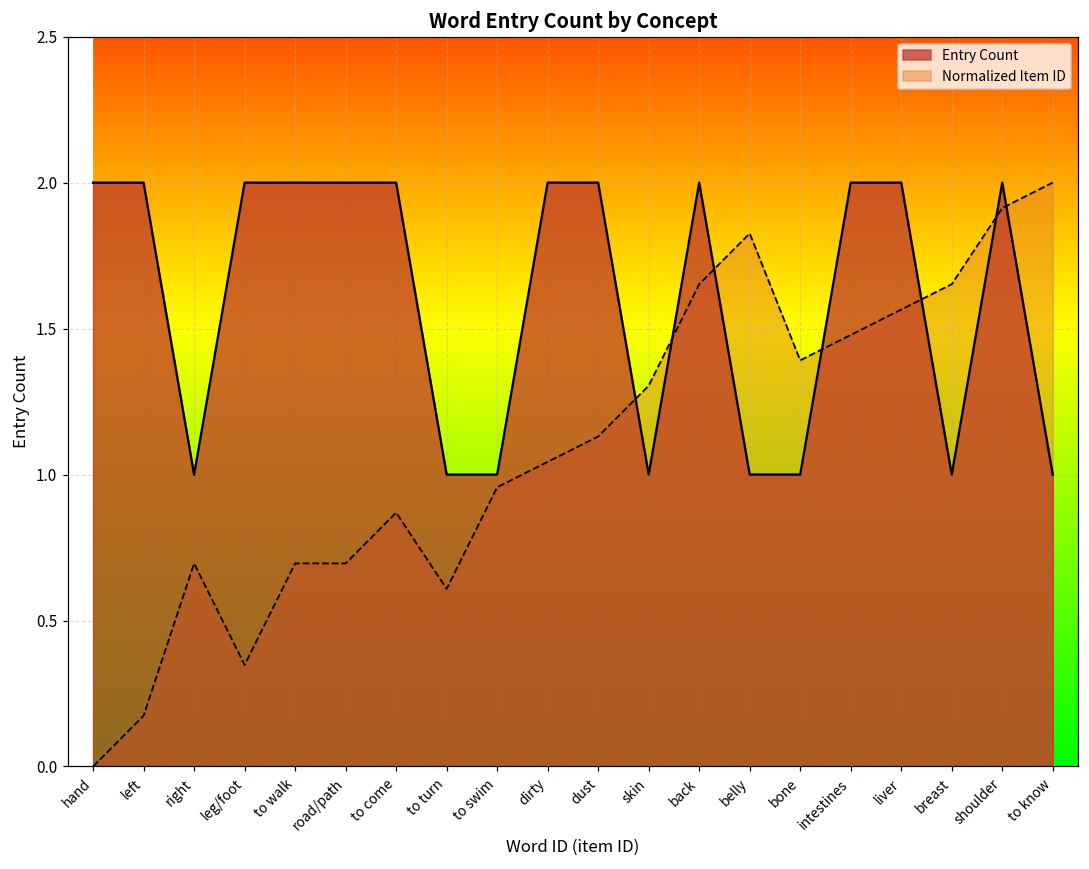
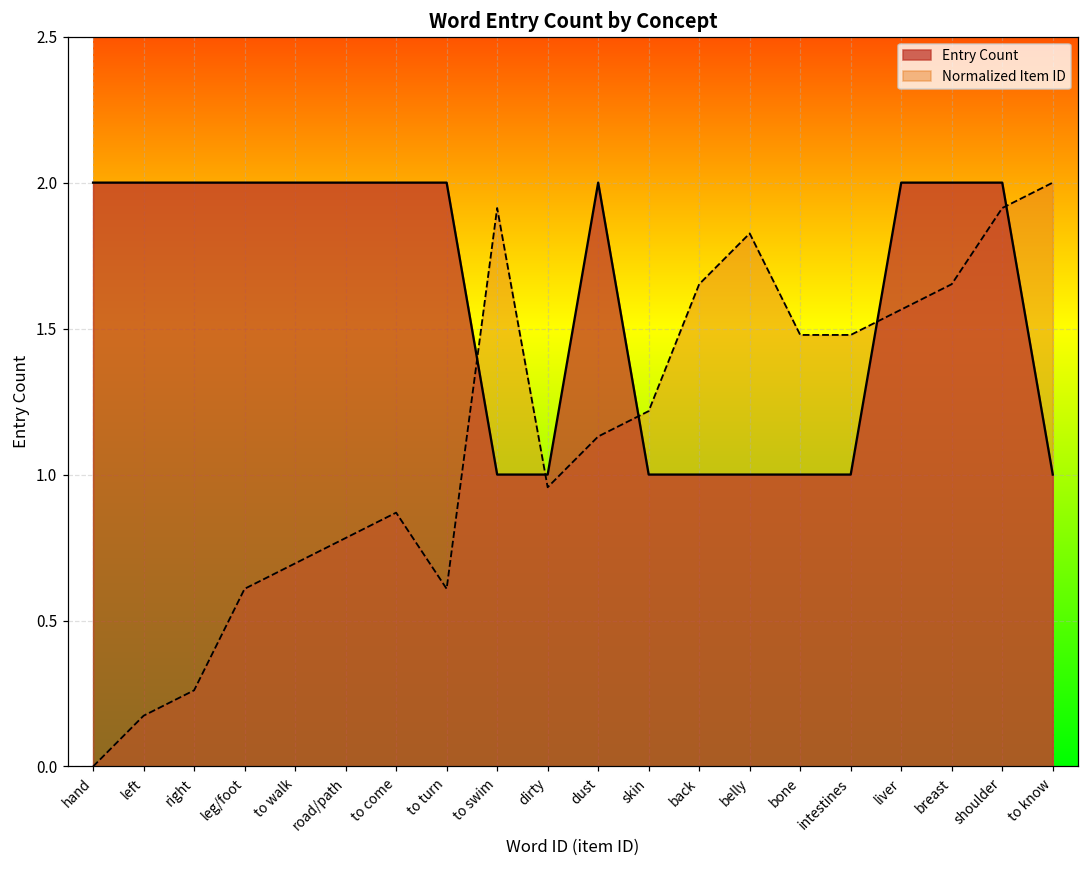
Entry Count, right: 1 -> 2
Normalized Item ID, right: 0.70 -> 0.26
Normalized Item ID, leg/foot: 0.35 -> 0.61
Normalized Item ID, road/path: 0.70 -> 0.78
Entry Count, to turn: 1 -> 2
Normalized Item ID, to swim: 0.96 -> 1.91
Entry Count, dirty: 2 -> 1
Normalized Item ID, dirty: 1.04 -> 0.96
Normalized Item ID, skin: 1.30 -> 1.22
Entry Count, back: 2 -> 1
Normalized Item ID, bone: 1.39 -> 1.48
Entry Count, intestines: 2 -> 1
Entry Count, breast: 1 -> 2
